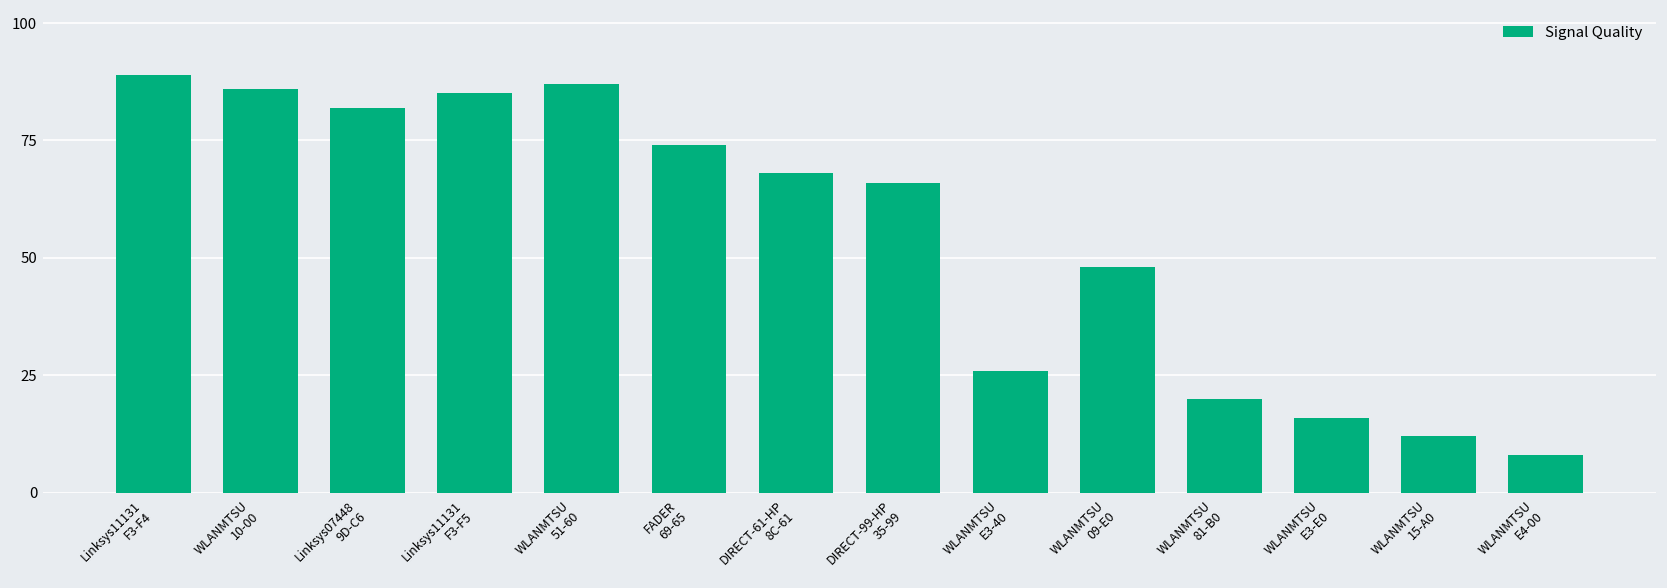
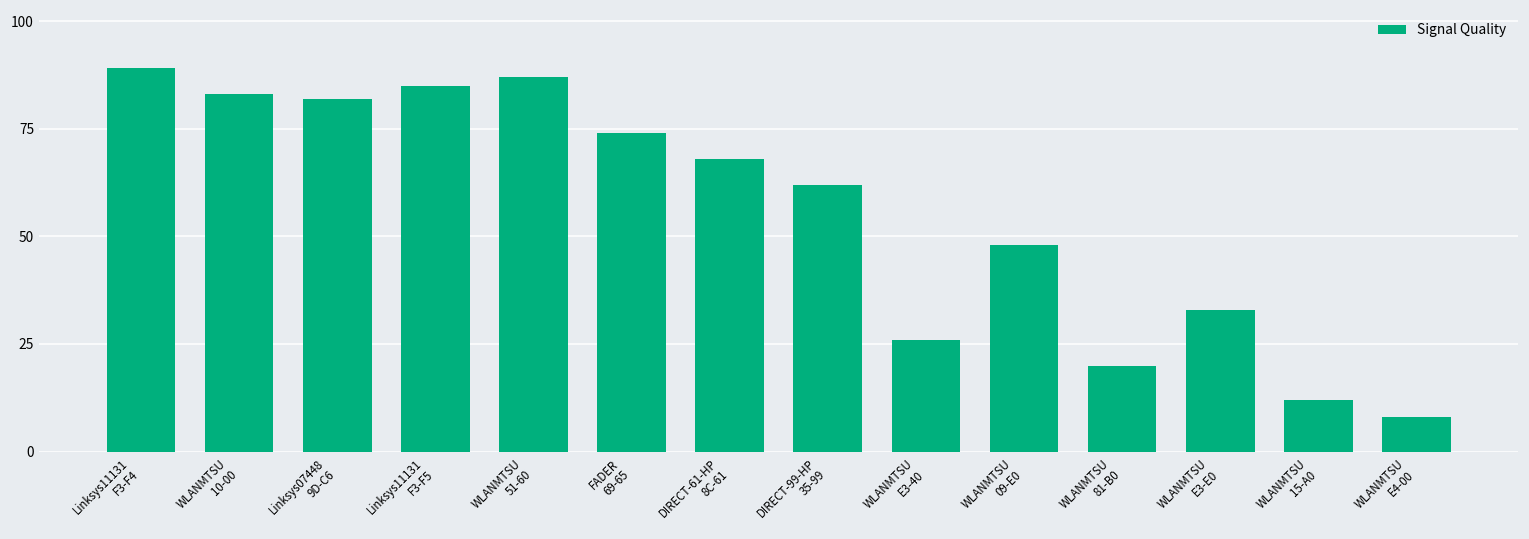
WLANMTSU 10-00: 86 -> 83
DIRECT-99-HP 35-99: 66 -> 62
WLANMTSU E3-E0: 16 -> 33
